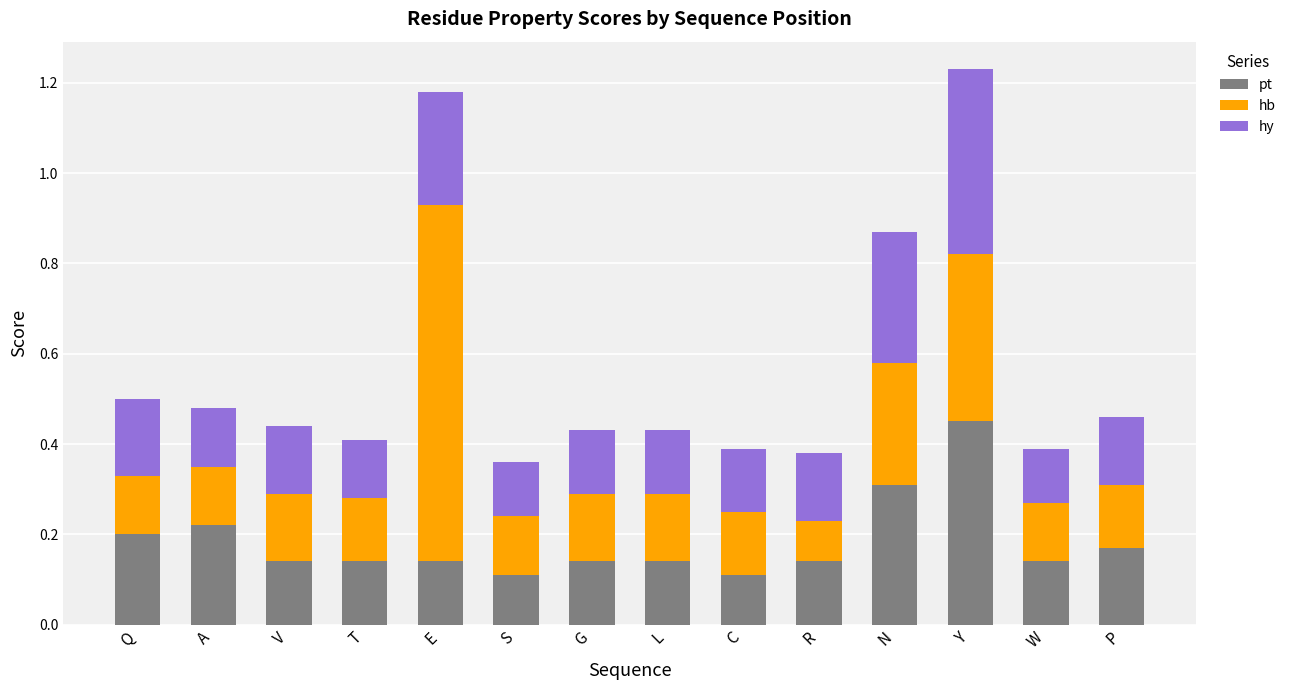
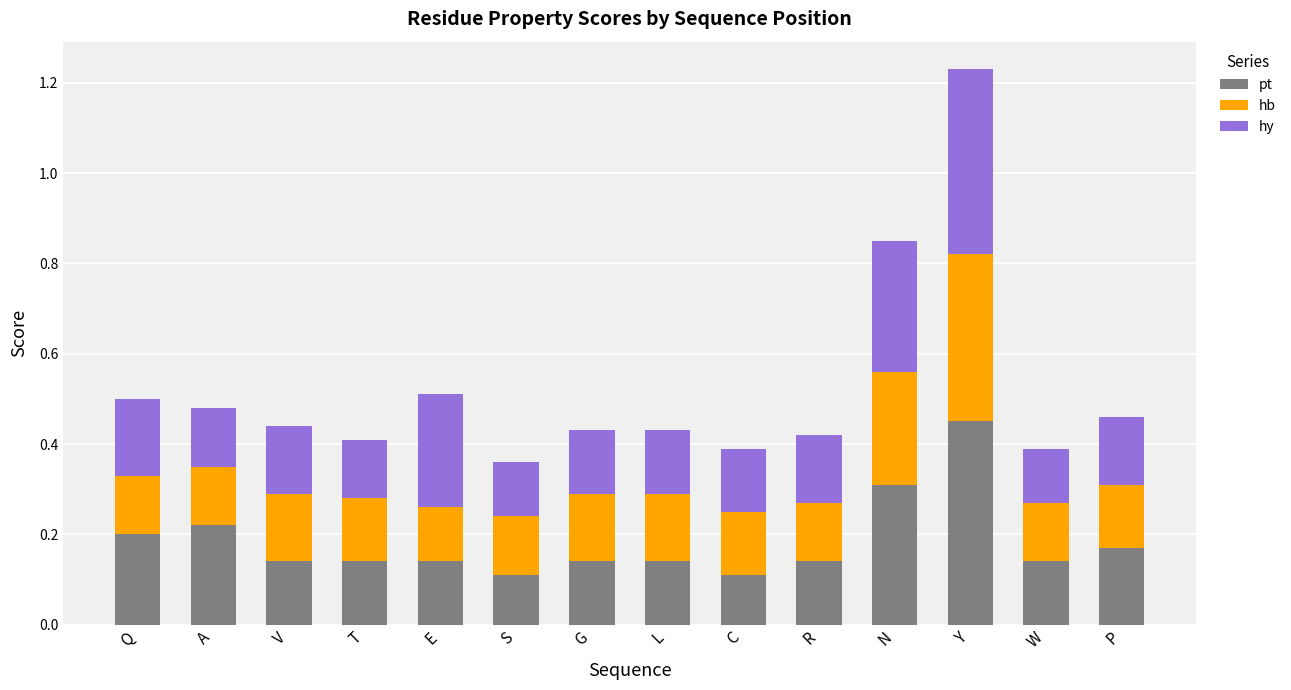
hb, E: 0.79 -> 0.12
hb, R: 0.09 -> 0.13
hb, N: 0.27 -> 0.25
